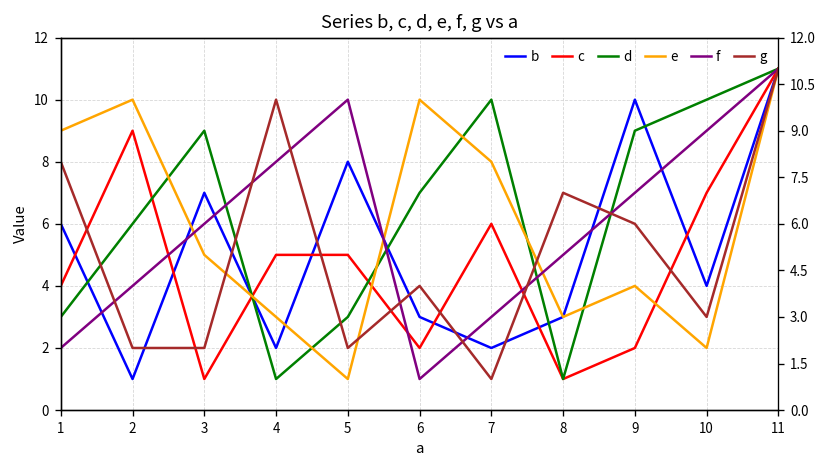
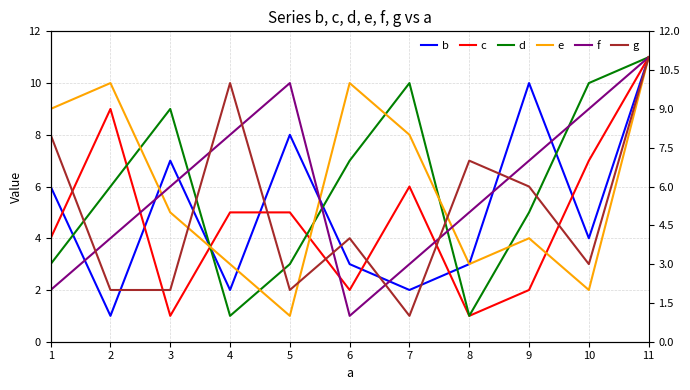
d, 9: 9 -> 5
